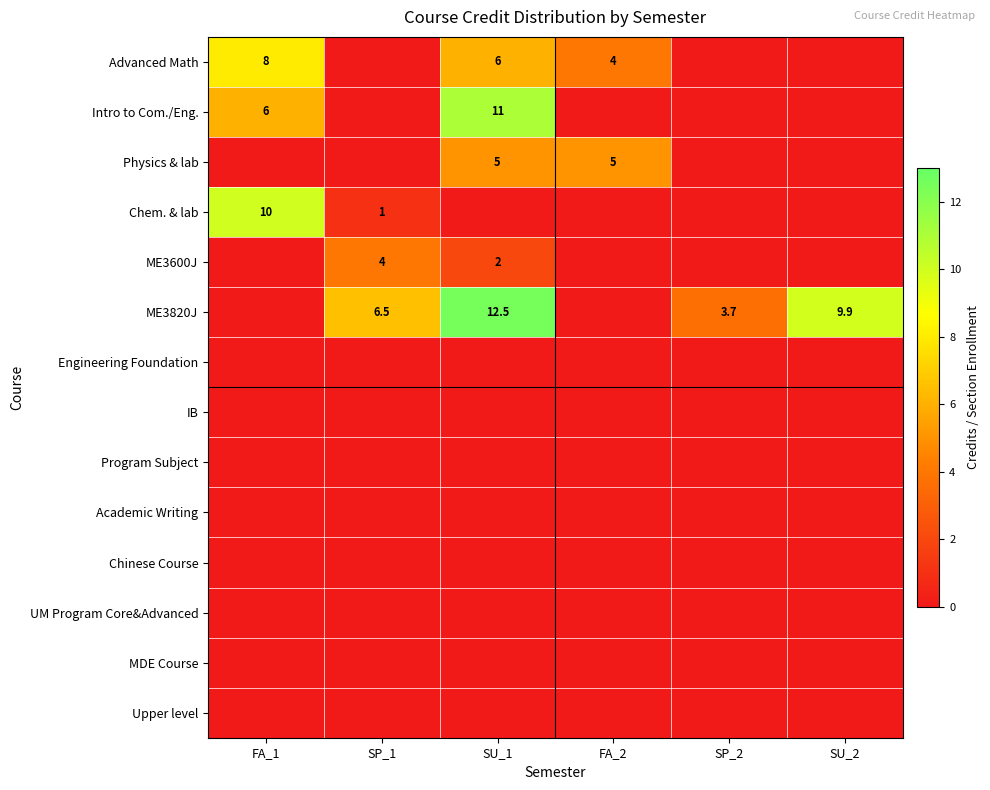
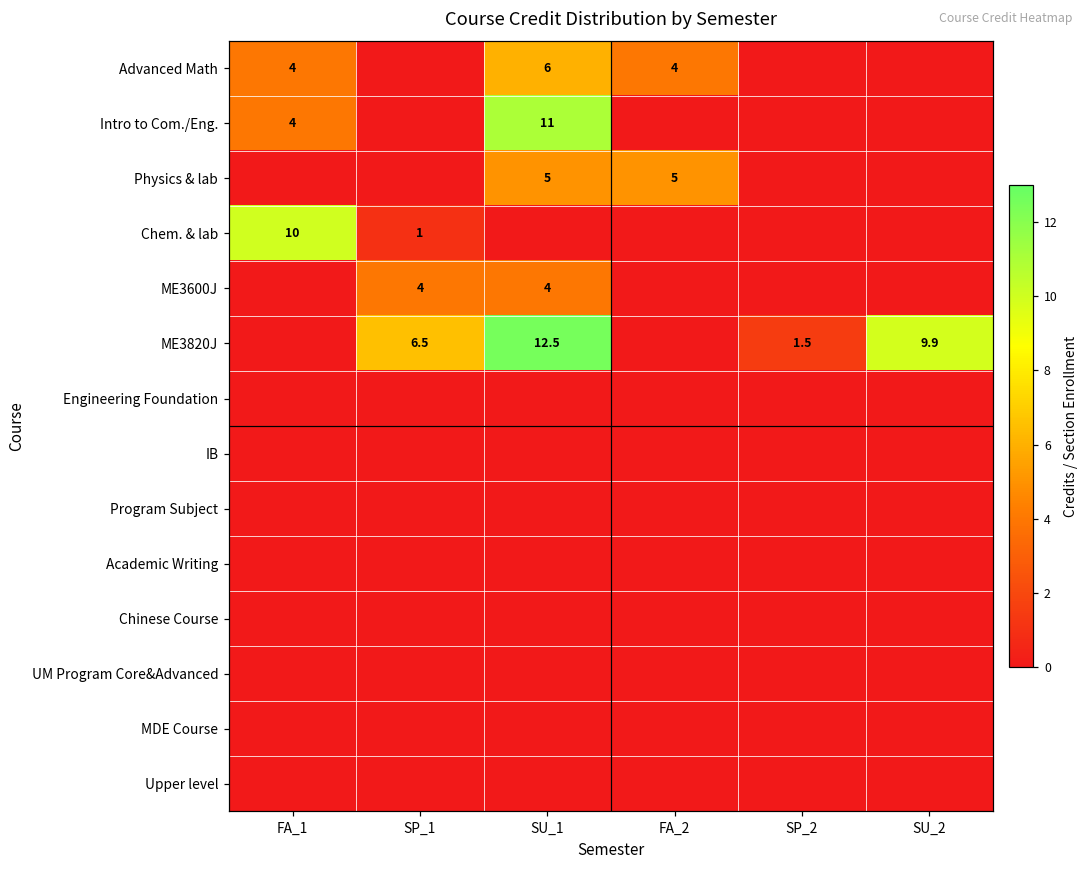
Advanced Math, FA_1: 8 -> 4
Intro to Com./Eng., FA_1: 6 -> 4
ME3600J, SU_1: 2 -> 4
ME3820J, SP_2: 3.7 -> 1.5
